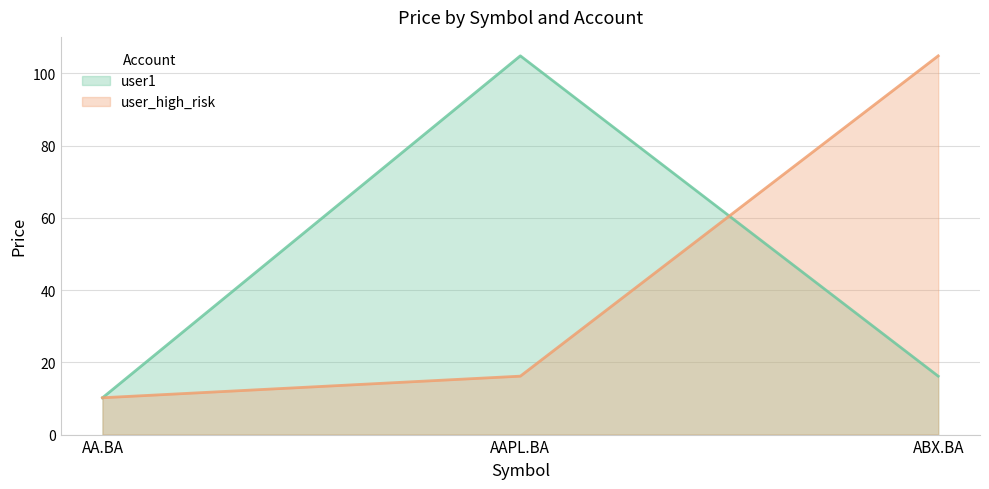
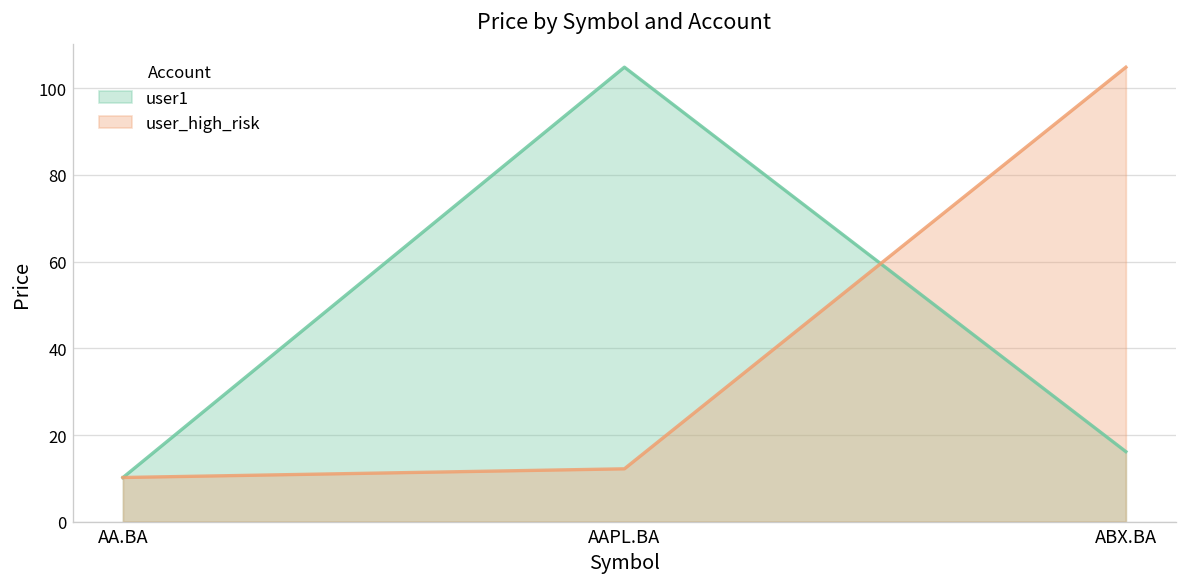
user_high_risk, AAPL.BA: 16 -> 12
